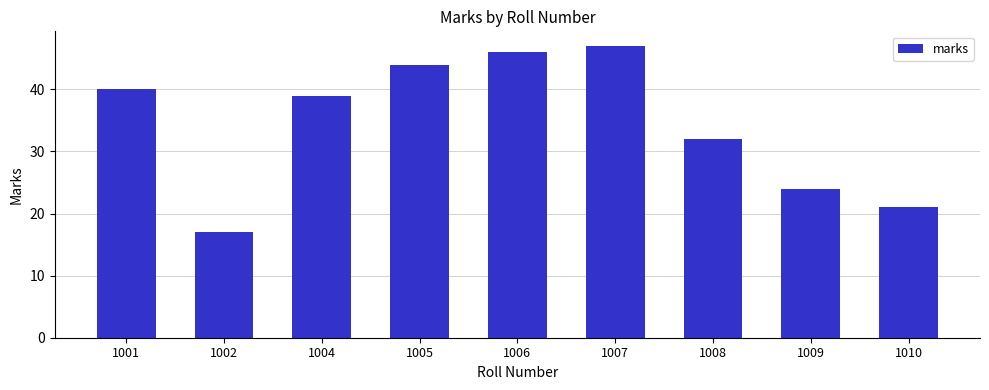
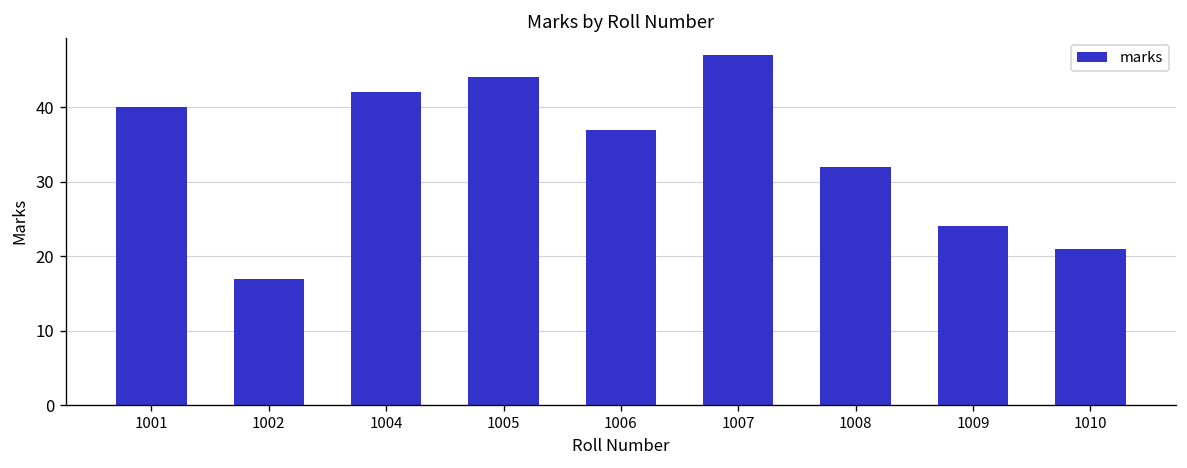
1004: 39 -> 42
1006: 46 -> 37
